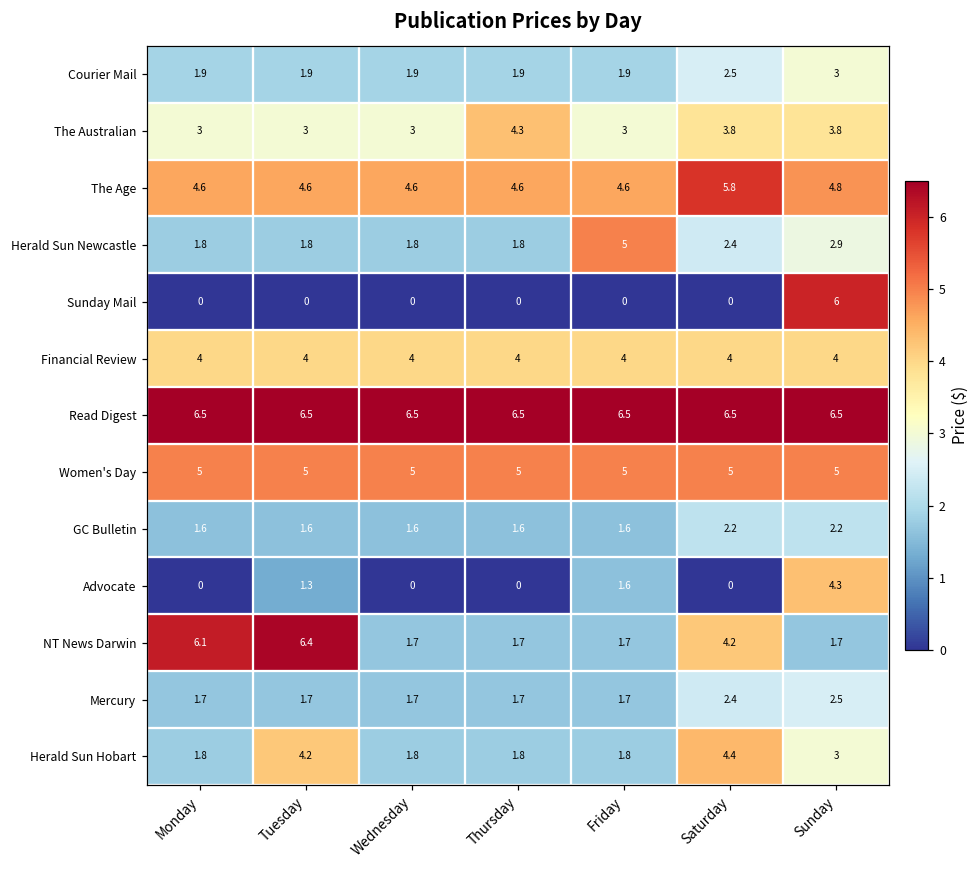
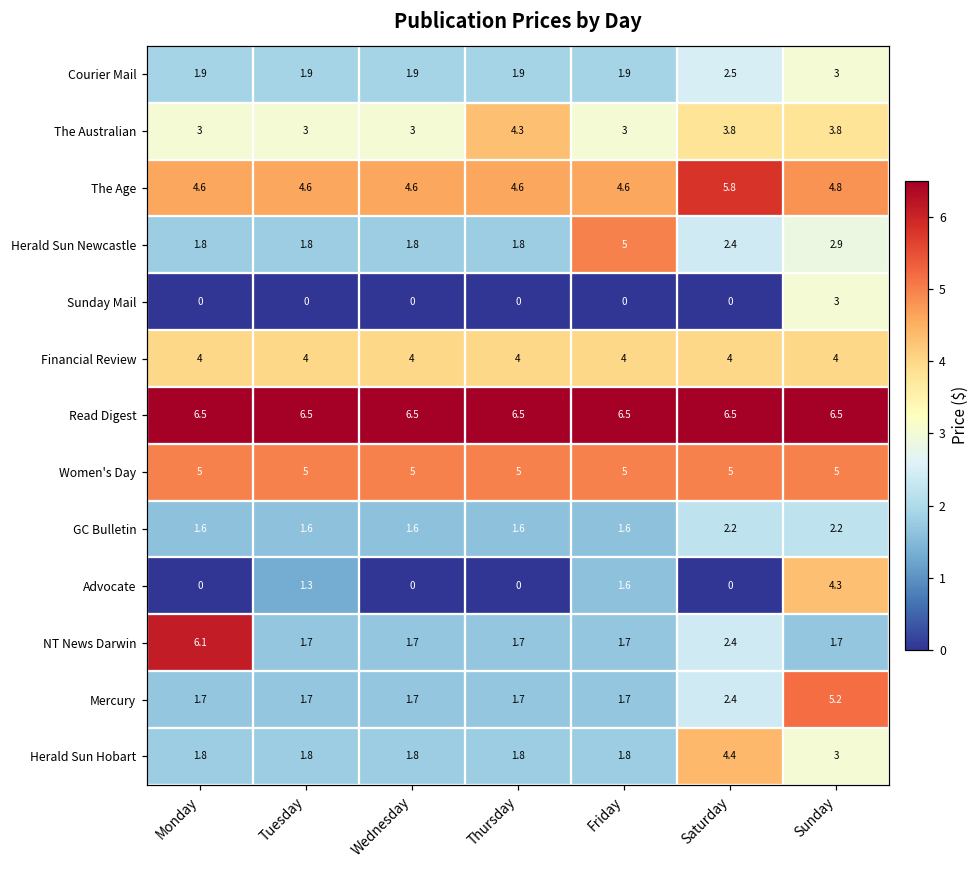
Sunday Mail, Sunday: 6 -> 3
NT News Darwin, Tuesday: 6.4 -> 1.7
NT News Darwin, Saturday: 4.2 -> 2.4
Mercury, Sunday: 2.5 -> 5.2
Herald Sun Hobart, Tuesday: 4.2 -> 1.8
